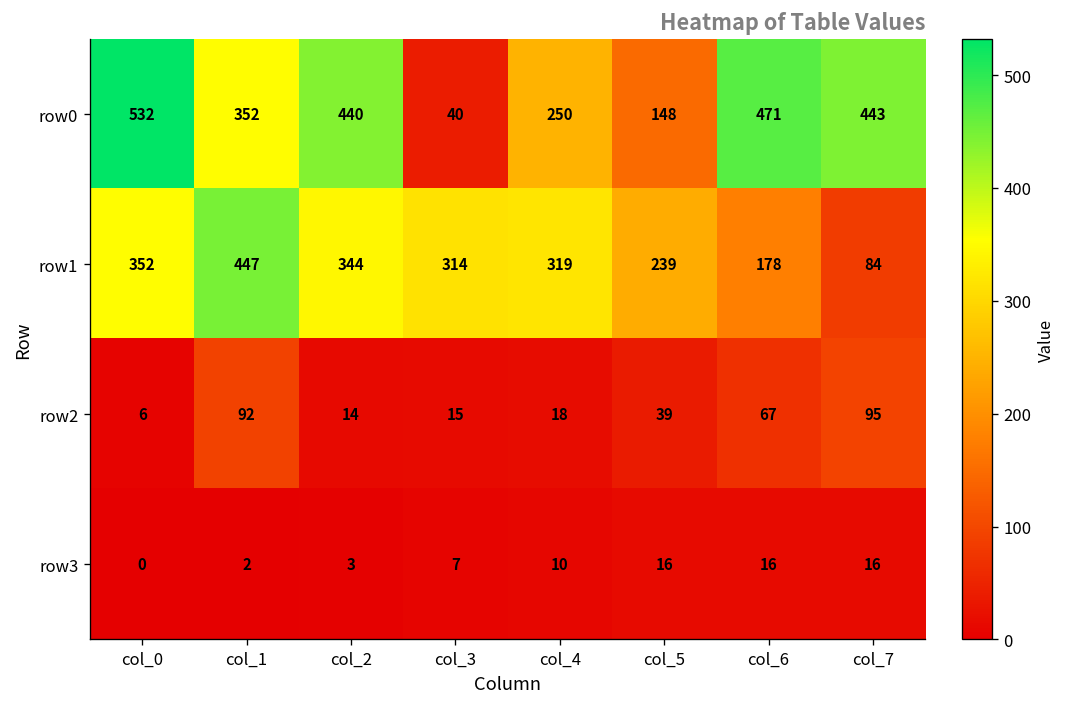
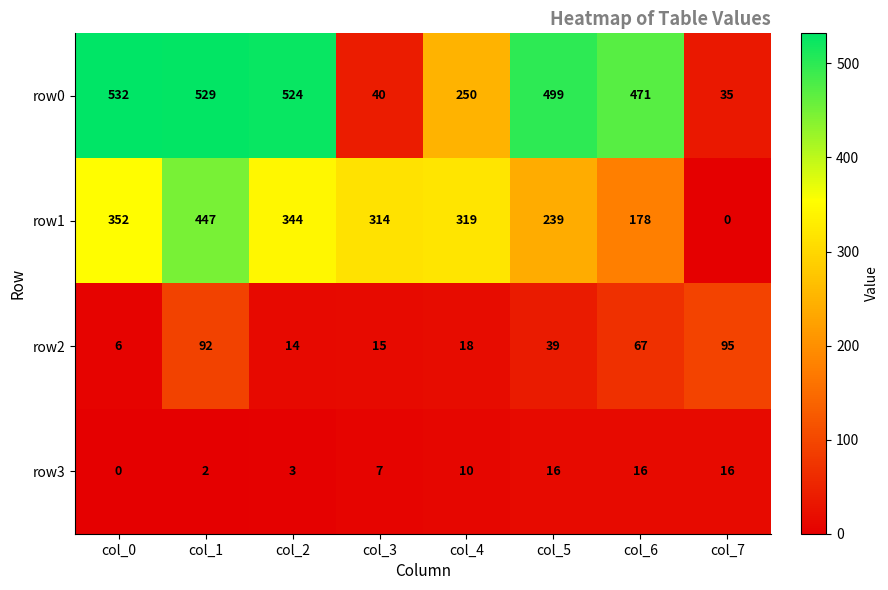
row0, col_1: 352 -> 529
row0, col_2: 440 -> 524
row0, col_5: 148 -> 499
row0, col_7: 443 -> 35
row1, col_7: 84 -> 0
